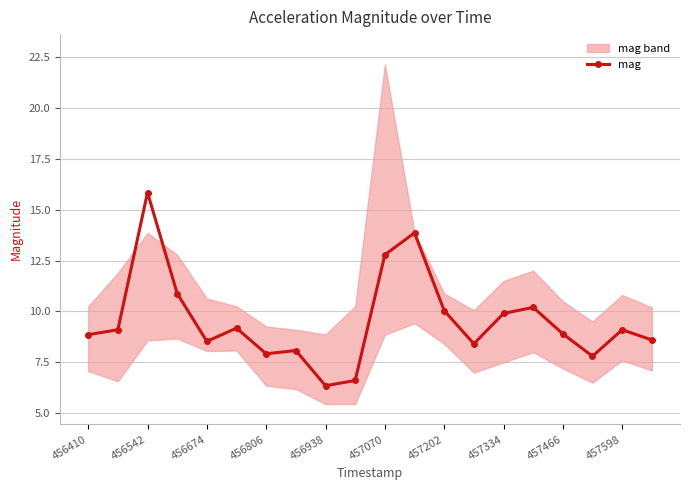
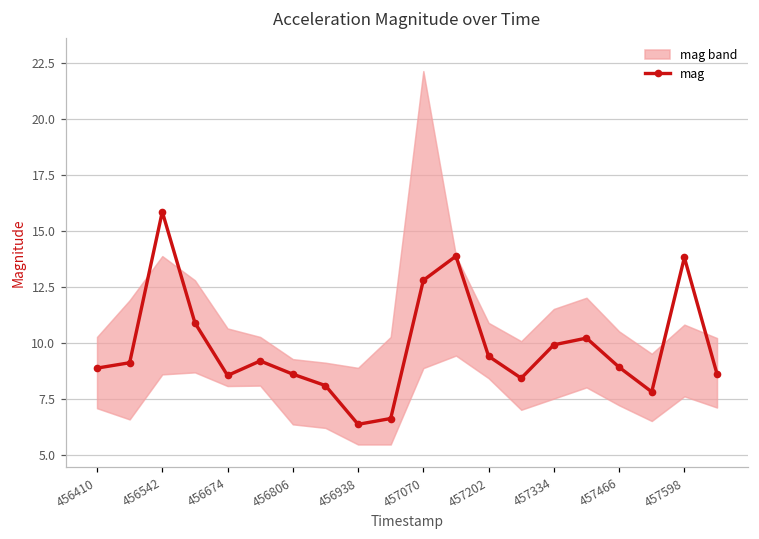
mag, 456806: 7.9 -> 8.6
mag, 457202: 10.0 -> 9.4
mag, 457598: 9.1 -> 13.8
